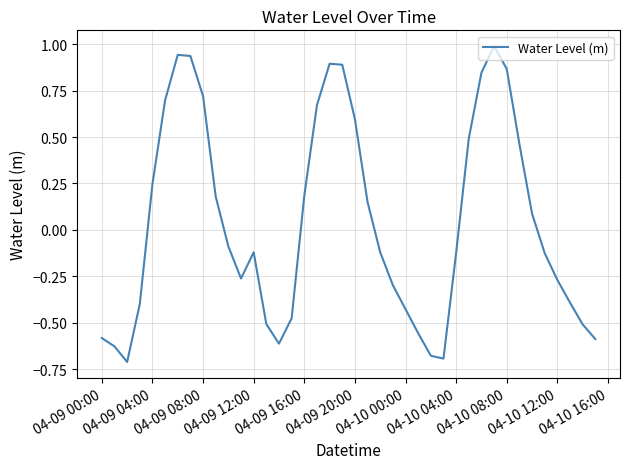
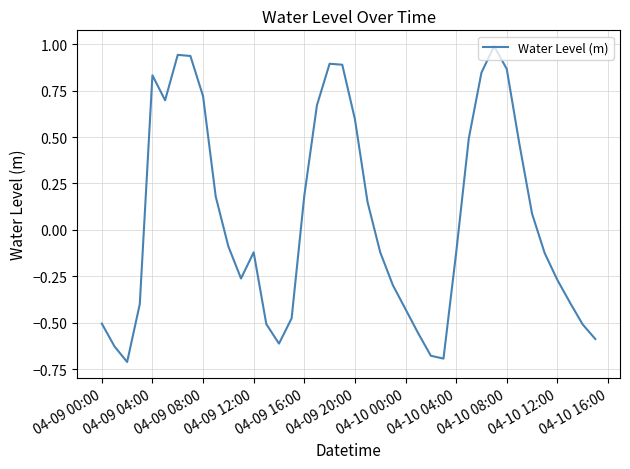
04-09 00:00: -0.58 -> -0.50
04-09 04:00: 0.25 -> 0.83
